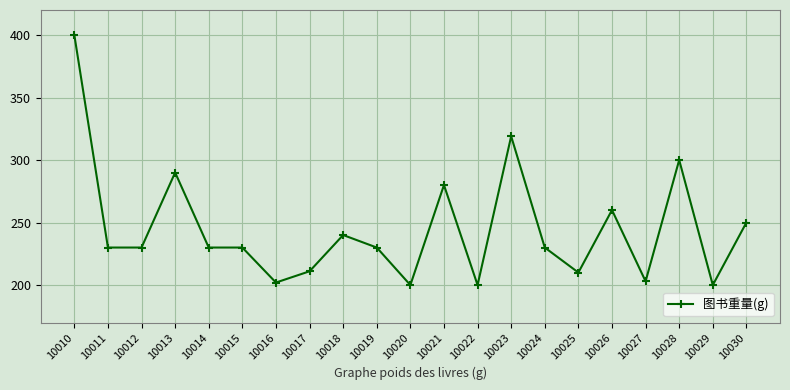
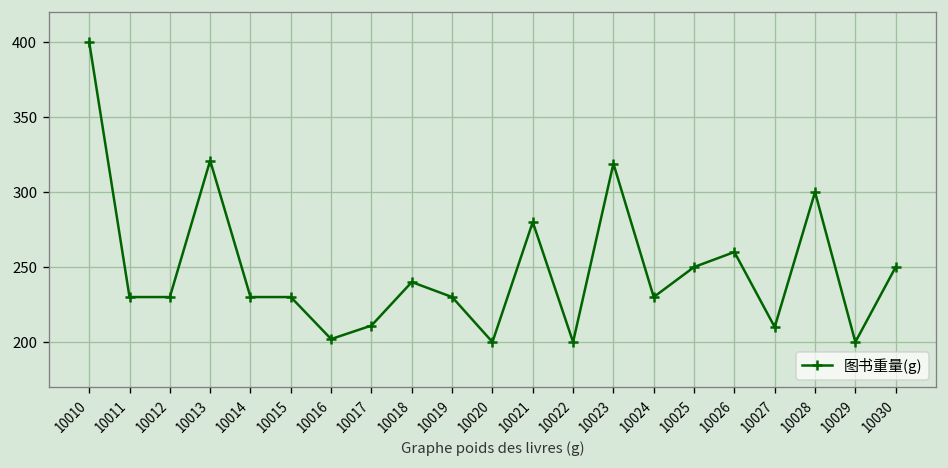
10013: 290 -> 321
10025: 210 -> 250
10027: 203 -> 210
